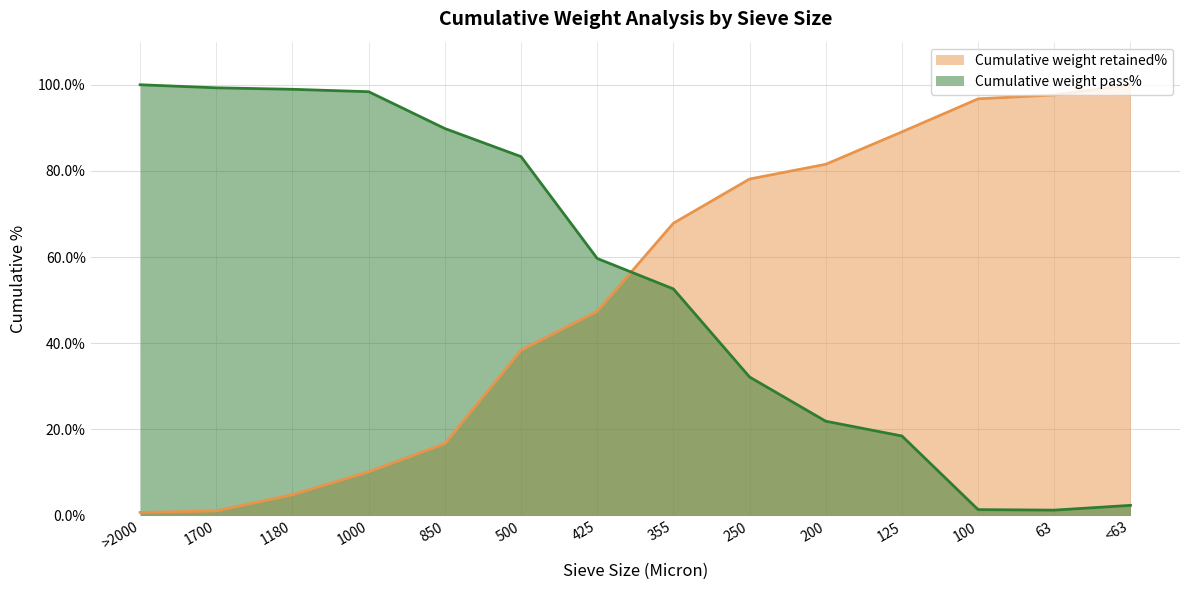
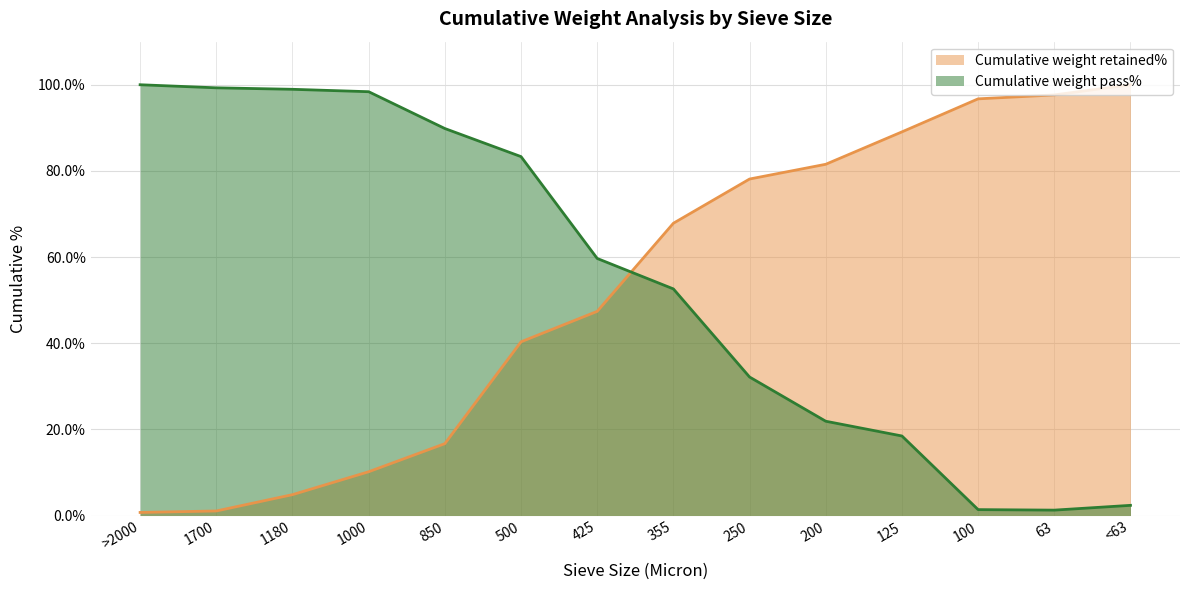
Cumulative weight retained%, 500: 38% -> 40%
